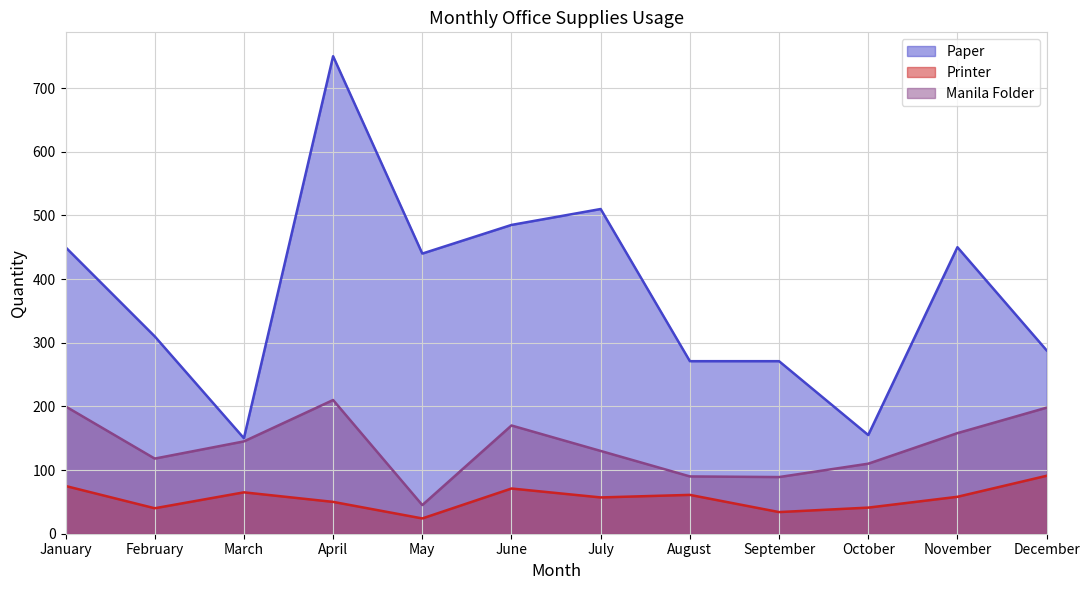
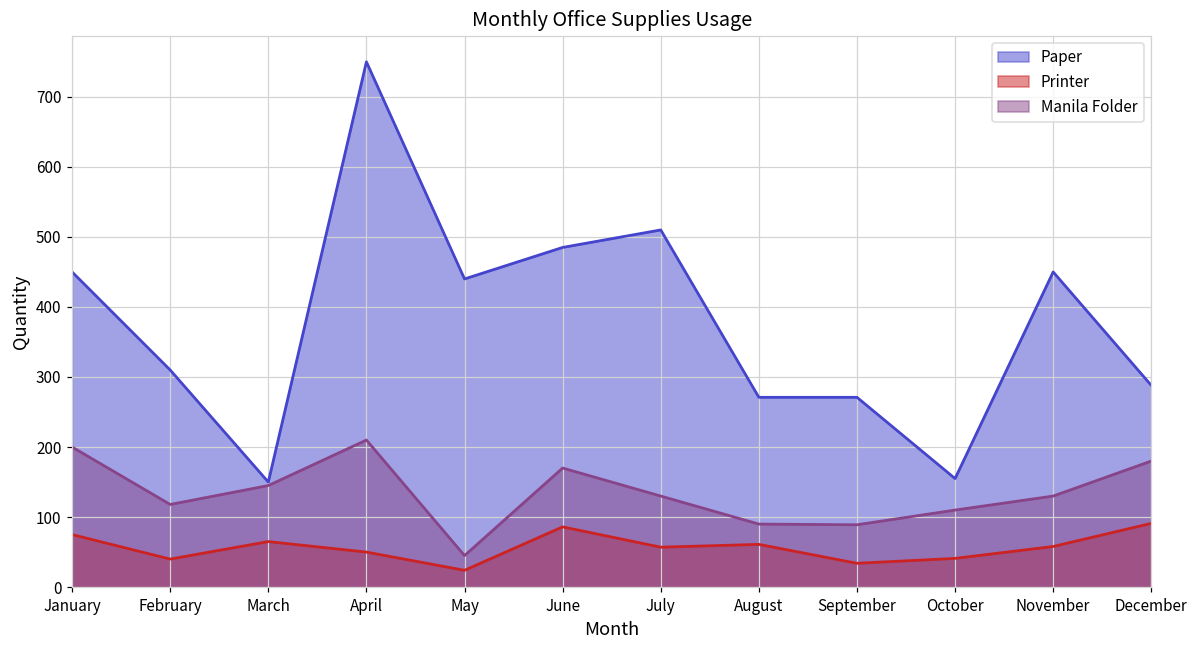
Printer, June: 70 -> 90
Manila Folder, November: 160 -> 130
Manila Folder, December: 200 -> 180
